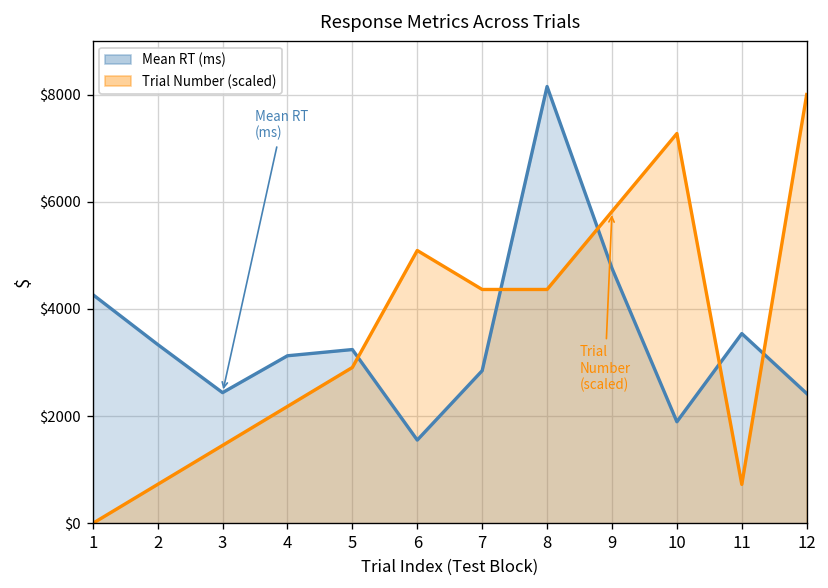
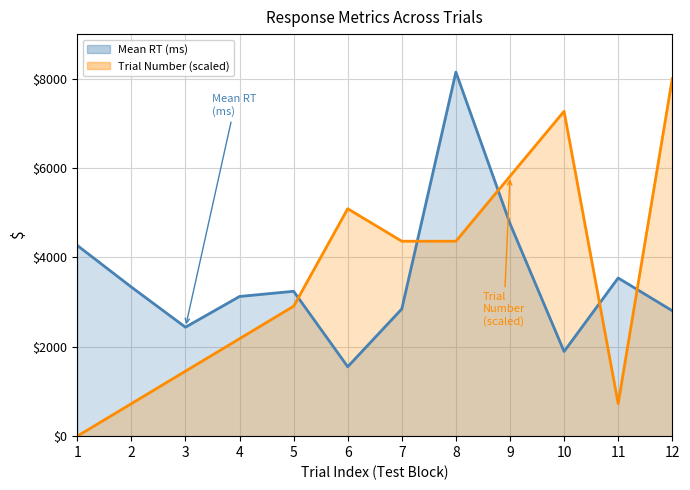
Mean RT (ms), 12: $2400 -> $2800
